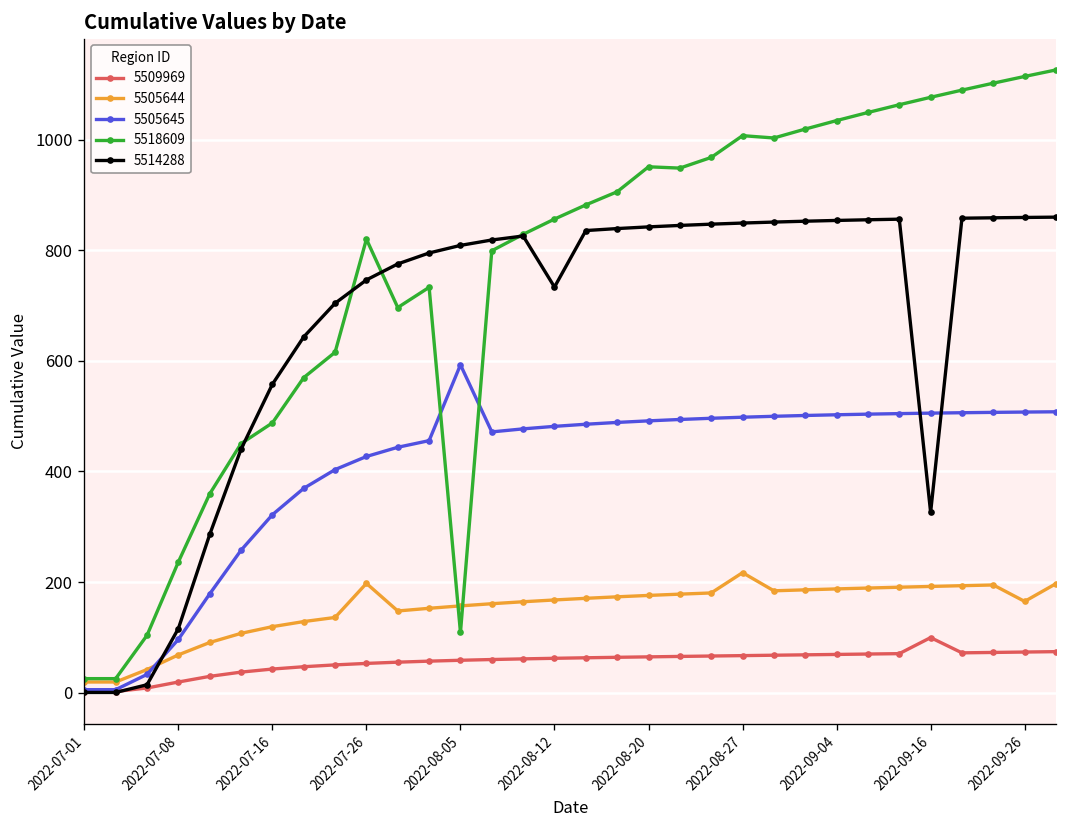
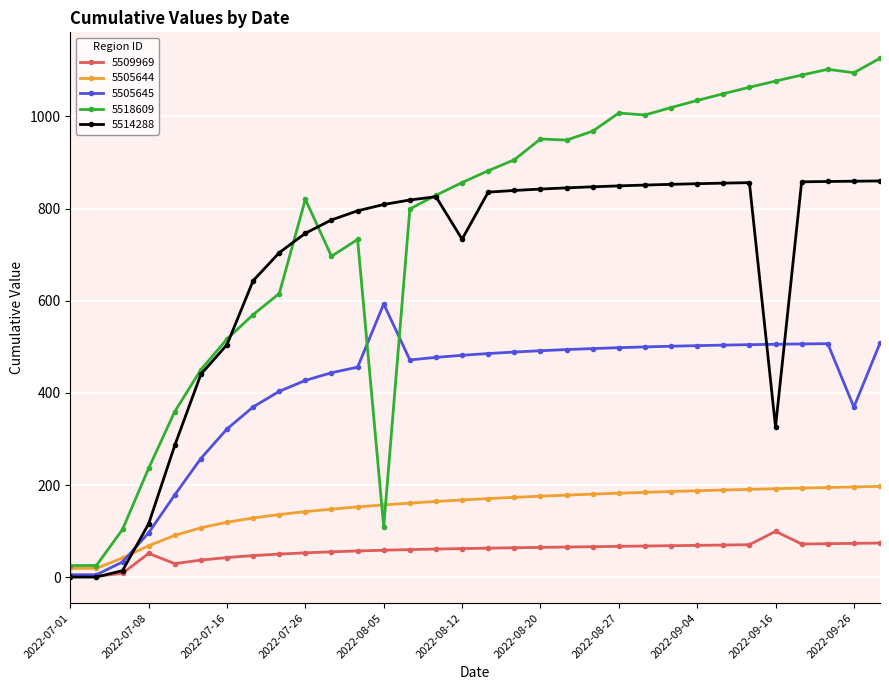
5509969, 2022-07-08: 20 -> 50
5518609, 2022-07-16: 490 -> 520
5514288, 2022-07-16: 560 -> 500
5505644, 2022-07-26: 200 -> 140
5505644, 2022-08-27: 220 -> 180
5505644, 2022-09-26: 160 -> 200
5505645, 2022-09-26: 510 -> 370
5518609, 2022-09-26: 1110 -> 1090
